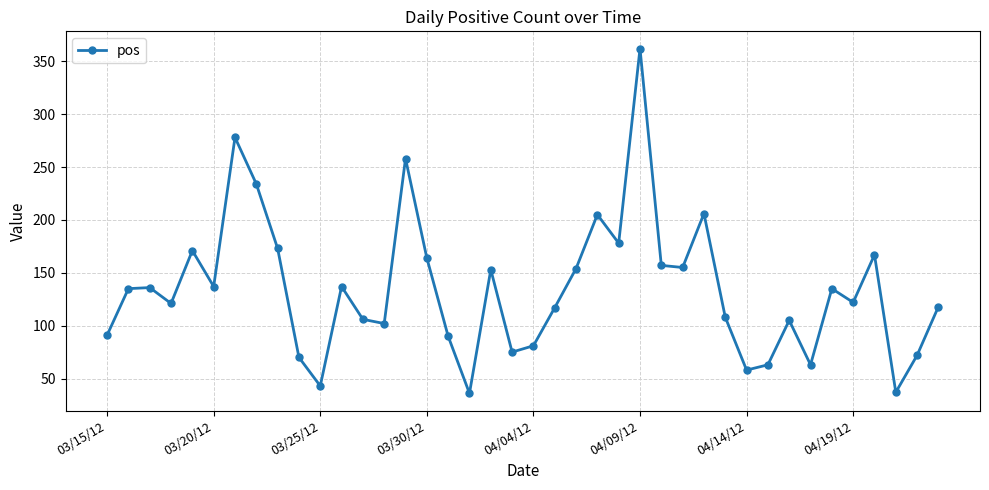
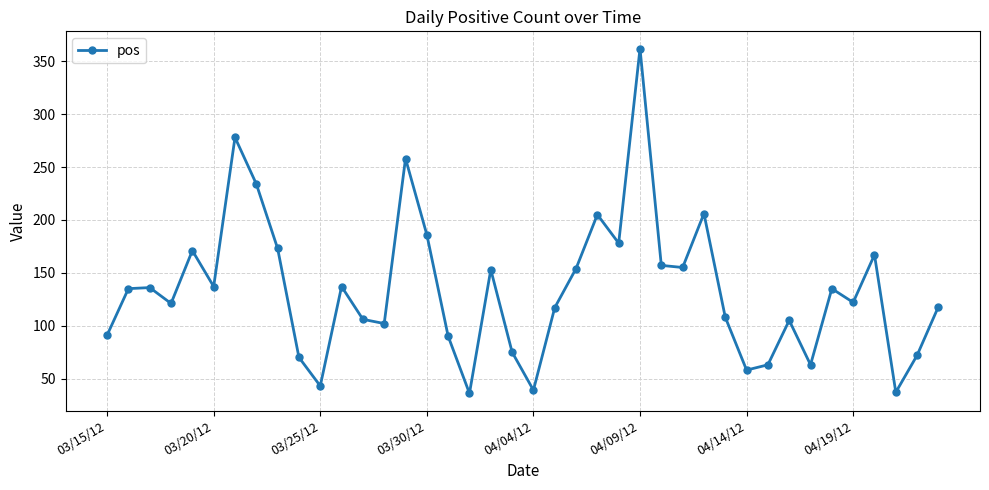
03/30/12: 164 -> 186
04/04/12: 81 -> 39
